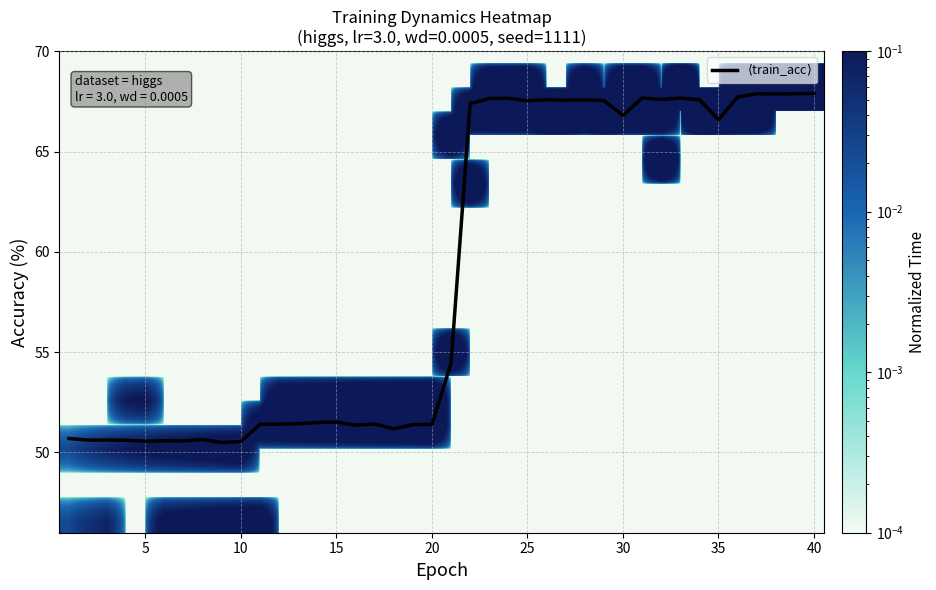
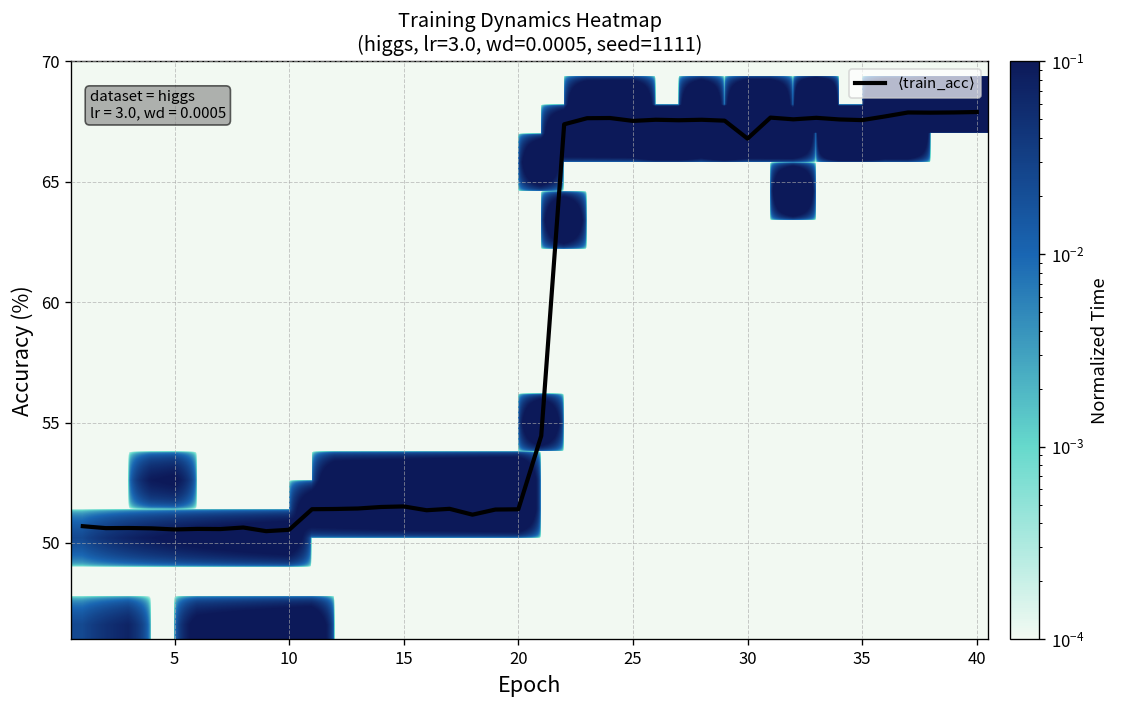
35: 66.6 -> 67.6
